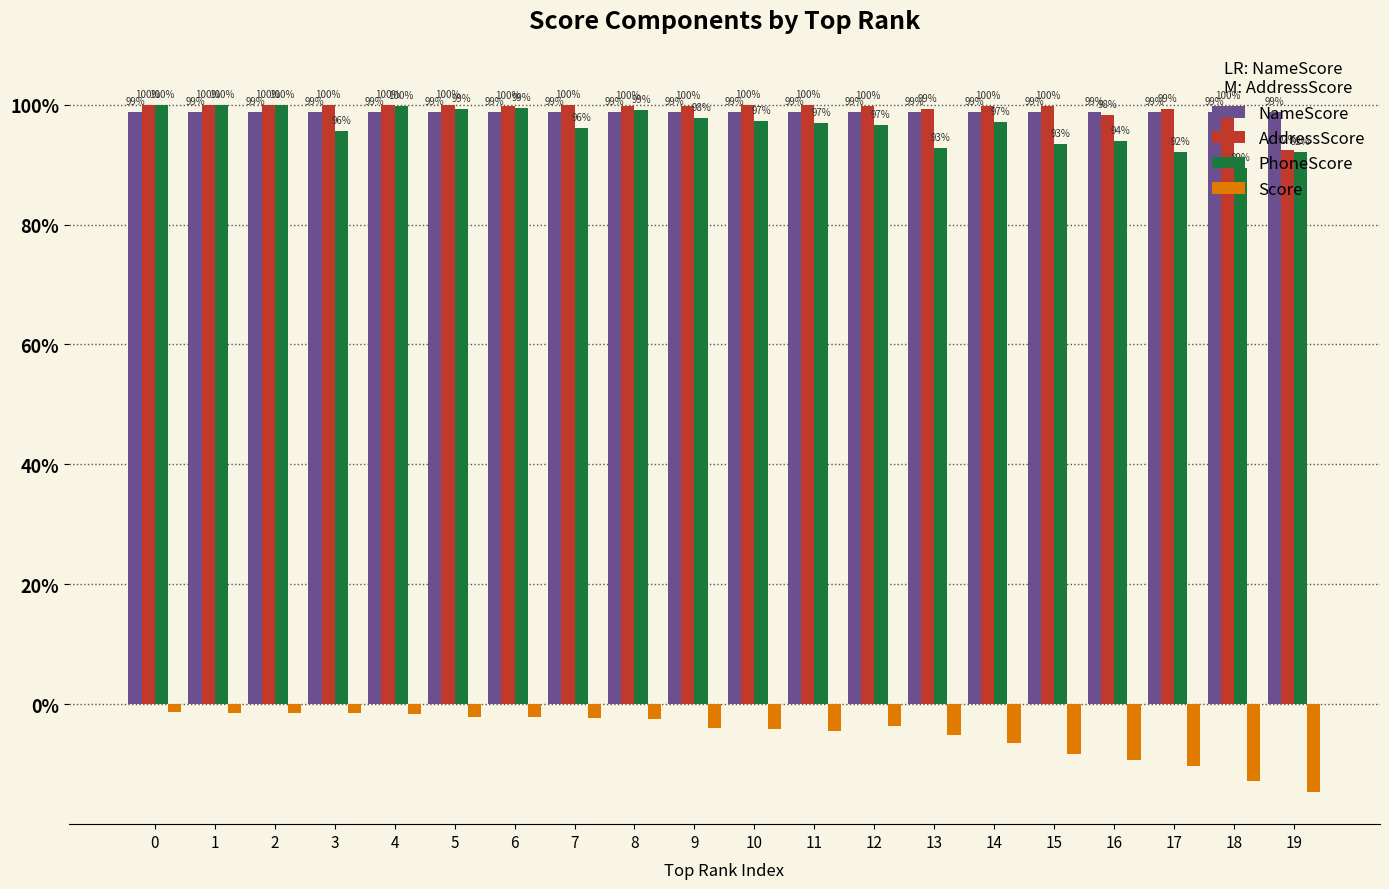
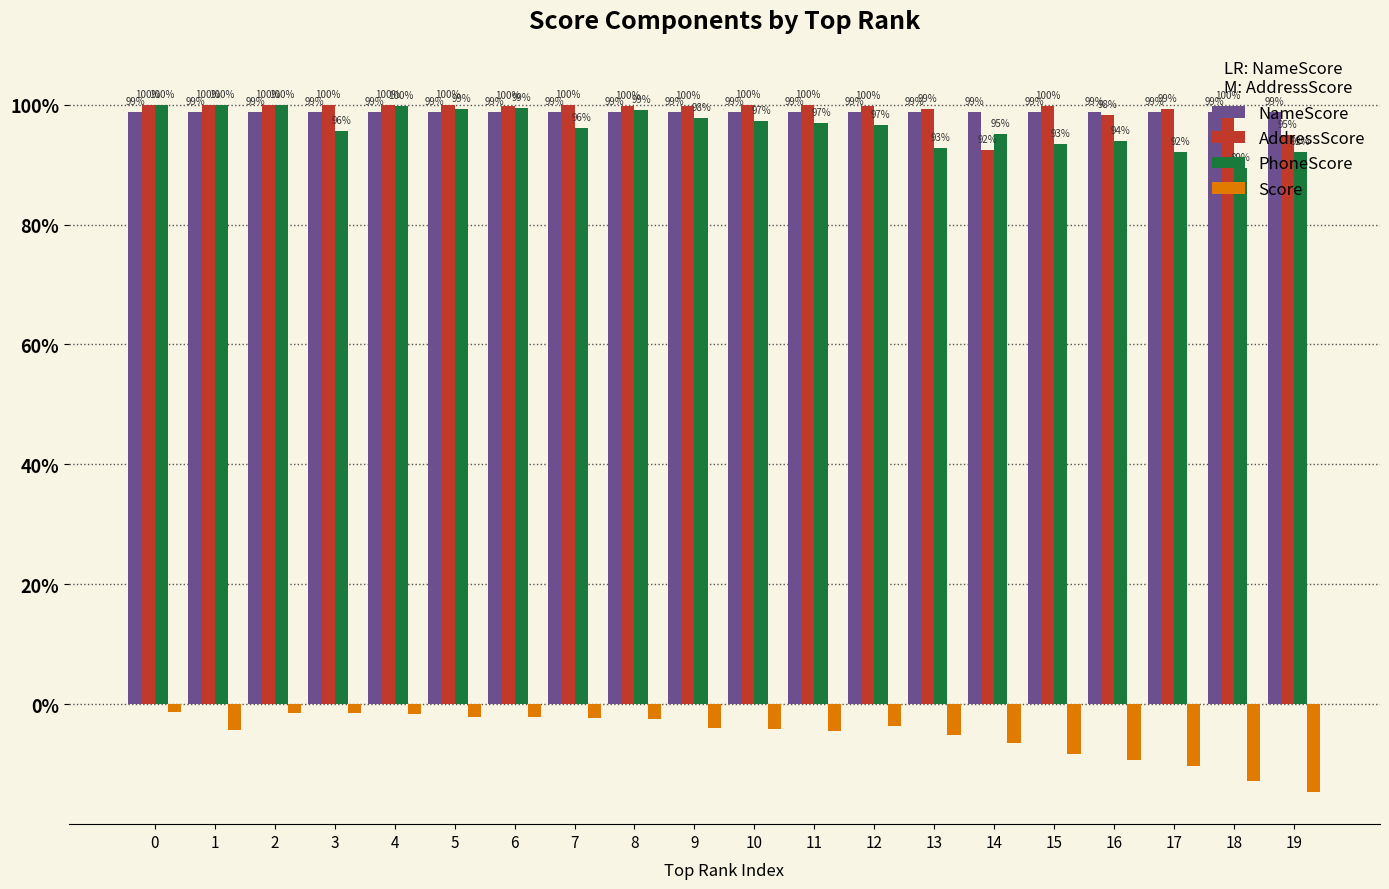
Score, 1: -1% -> -4%
AddressScore, 14: 100% -> 92%
PhoneScore, 14: 97% -> 95%
AddressScore, 19: 92% -> 95%
